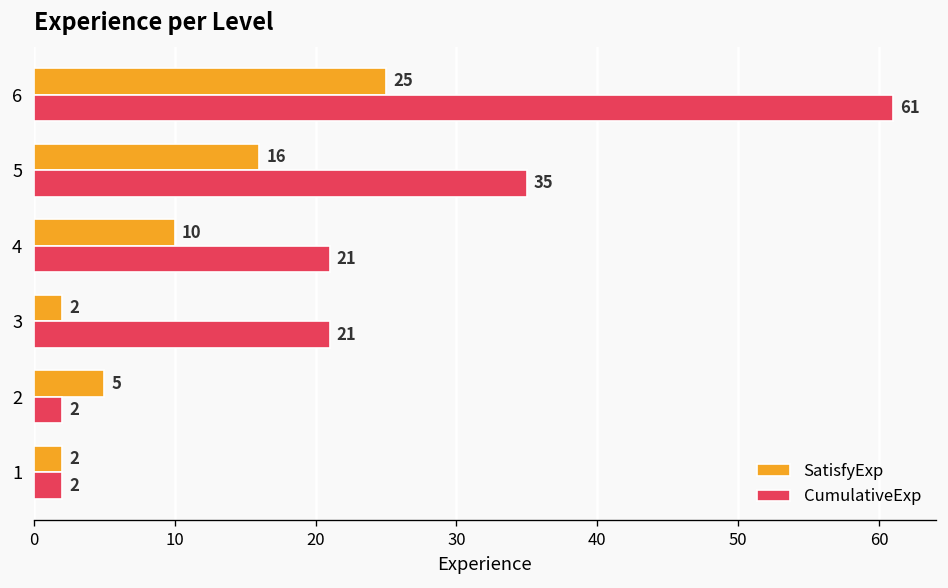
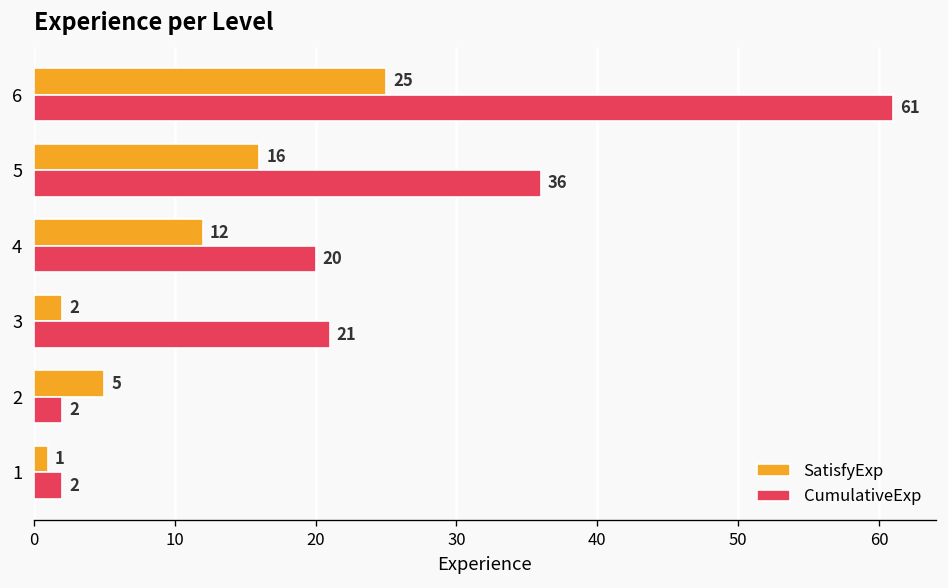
CumulativeExp, 5: 35 -> 36
SatisfyExp, 4: 10 -> 12
CumulativeExp, 4: 21 -> 20
SatisfyExp, 1: 2 -> 1
